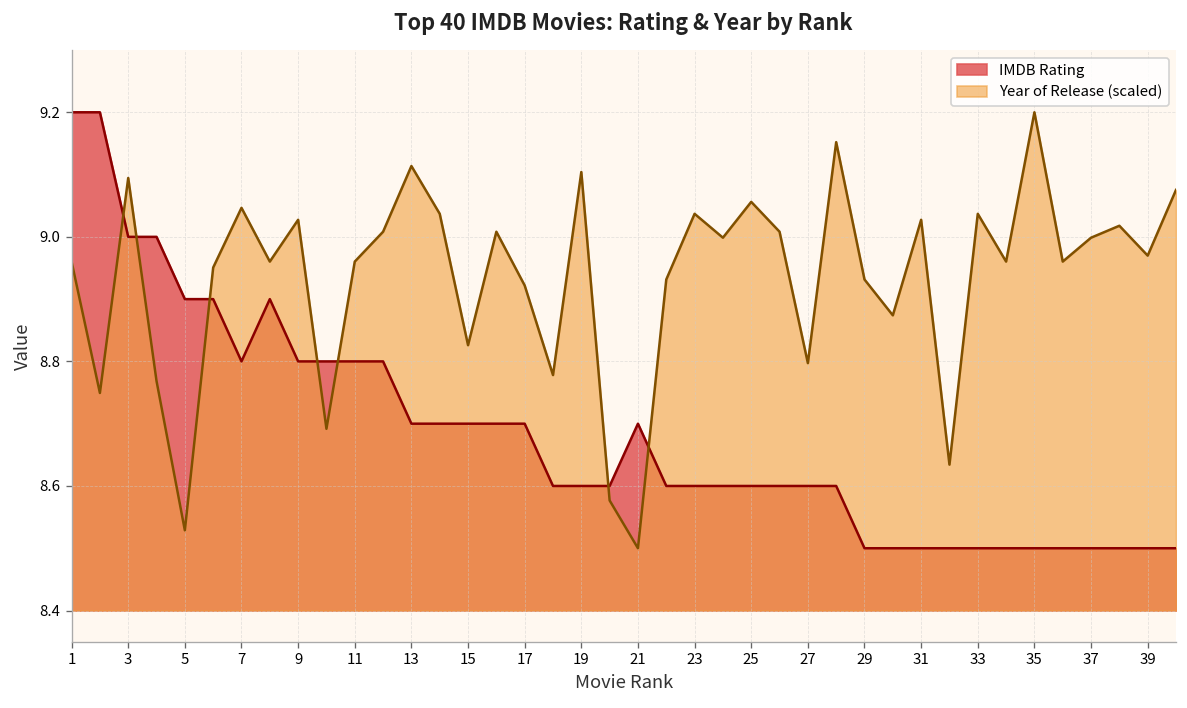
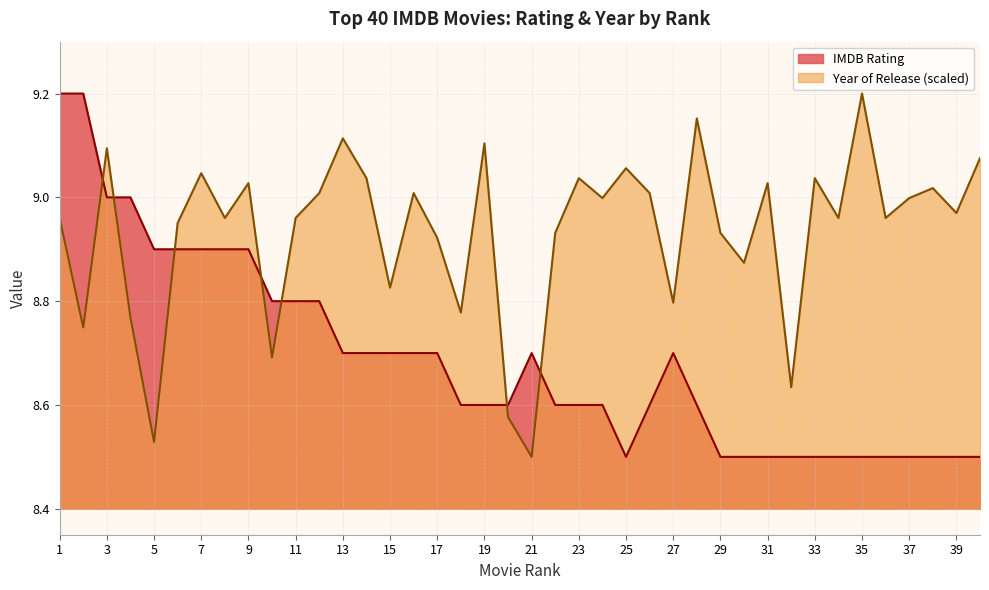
IMDB Rating, 7: 8.8 -> 8.9
IMDB Rating, 9: 8.8 -> 8.9
IMDB Rating, 25: 8.6 -> 8.5
IMDB Rating, 27: 8.6 -> 8.7
